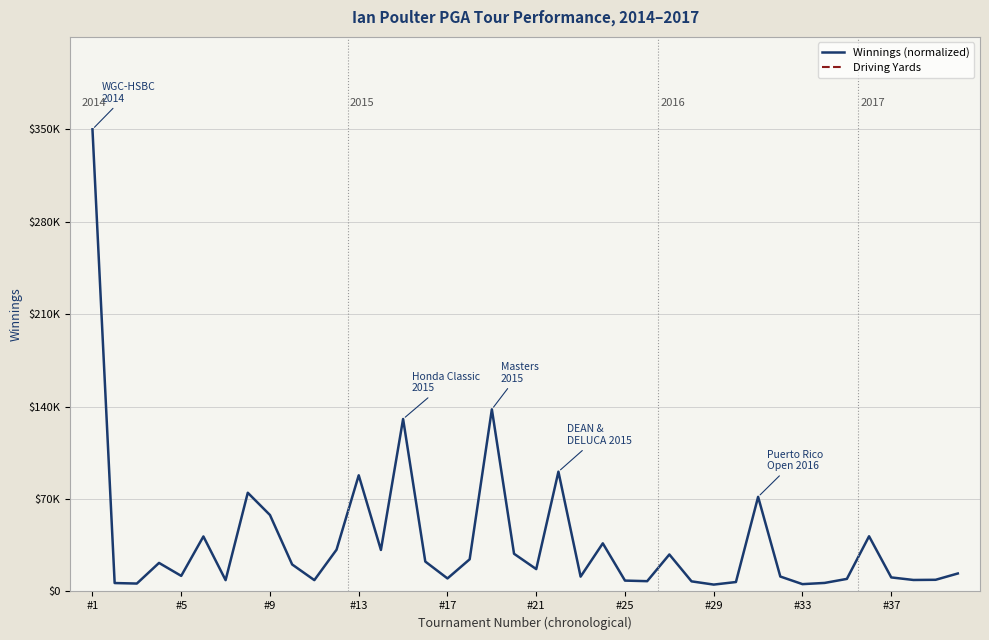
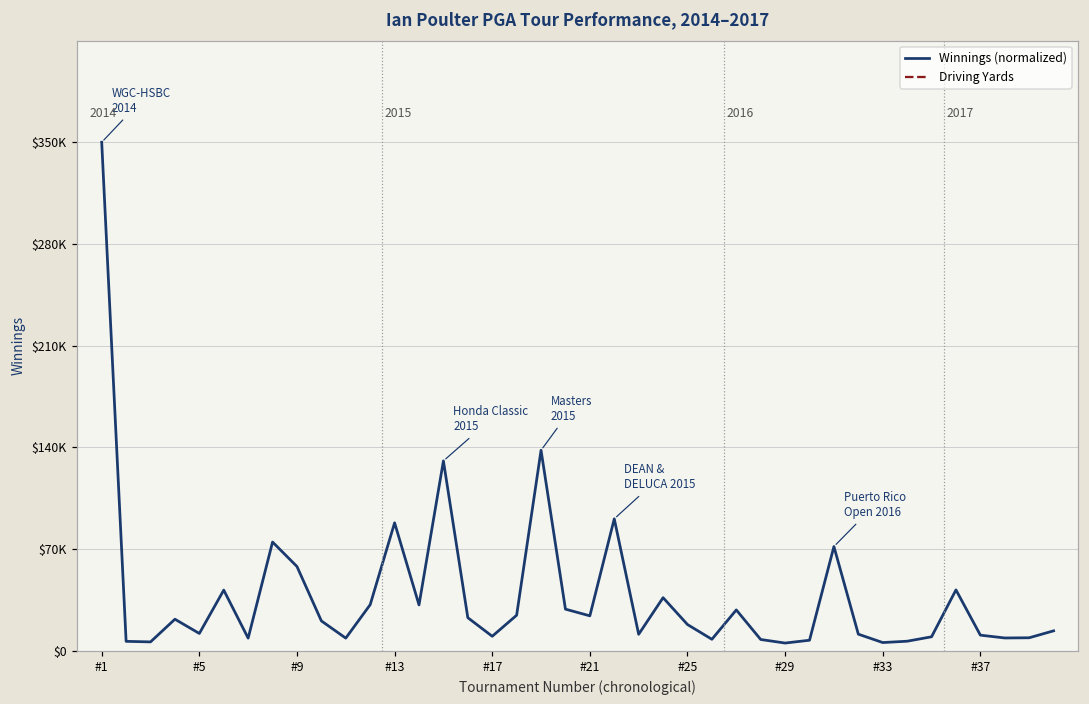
Winnings (normalized), #21: $17000 -> $24000
Winnings (normalized), #25: $8000 -> $18000
